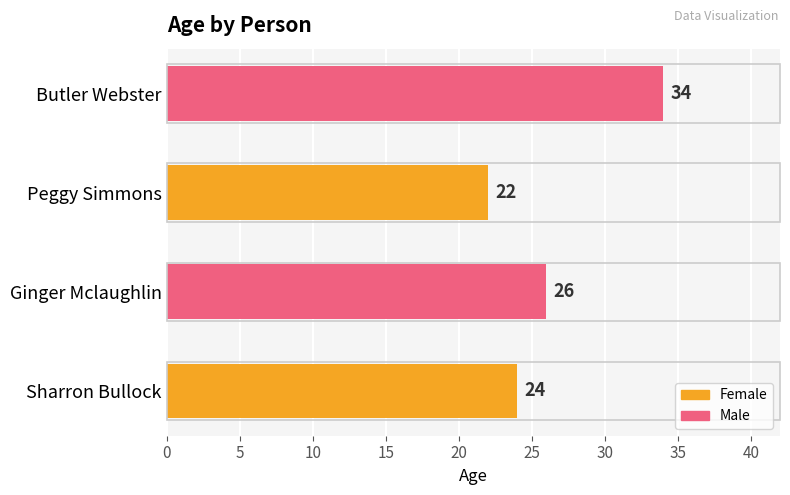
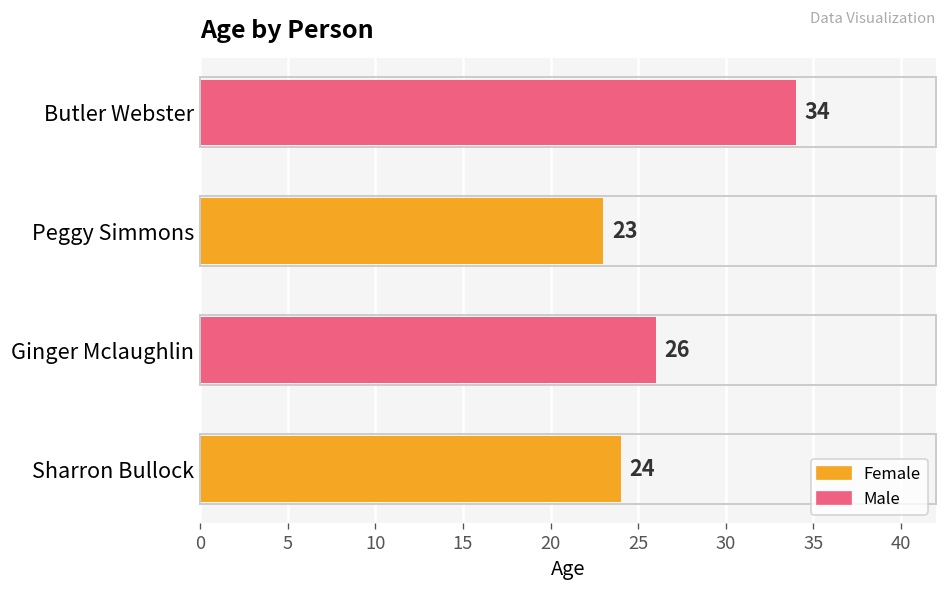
Peggy Simmons: 22 -> 23
